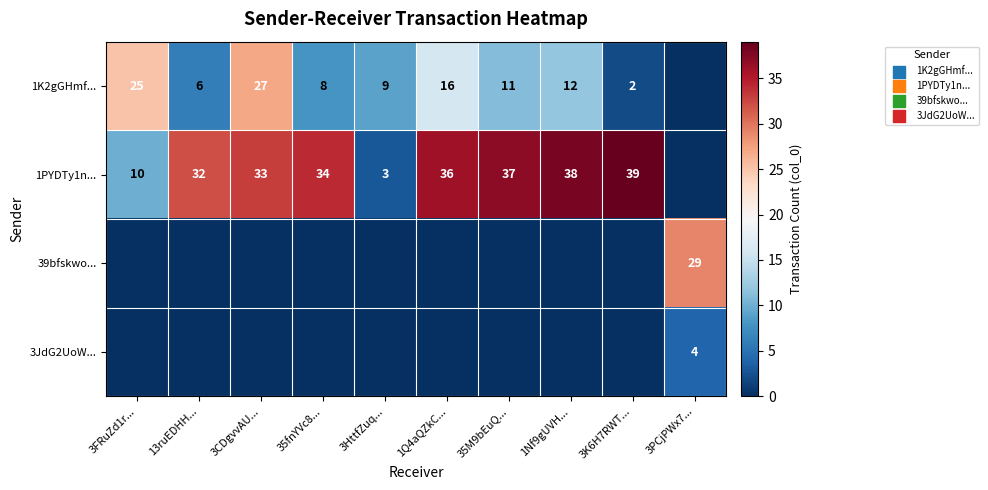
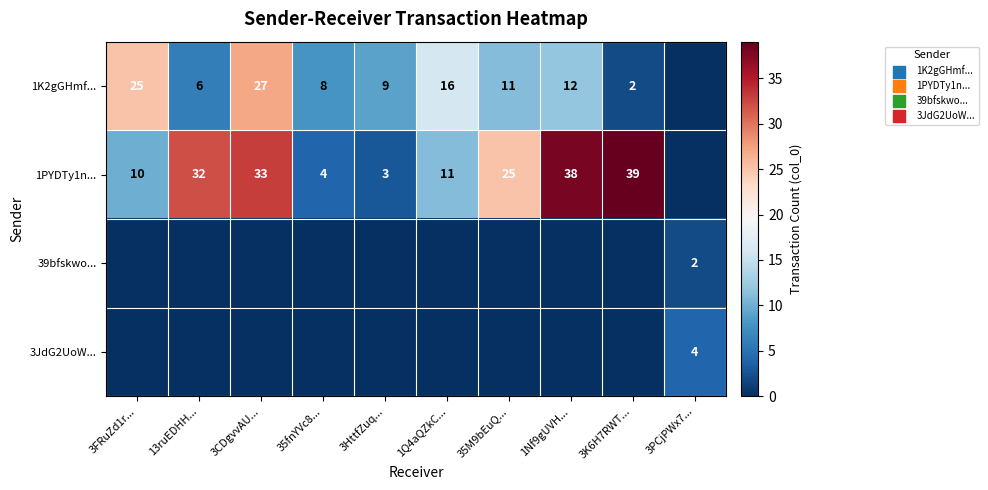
1PYDTy1n..., 35fnYVc8...: 34 -> 4
1PYDTy1n..., 1Q4aQZkC...: 36 -> 11
1PYDTy1n..., 35M9bEuQ...: 37 -> 25
39bfskwo..., 3PCjPWx7...: 29 -> 2
